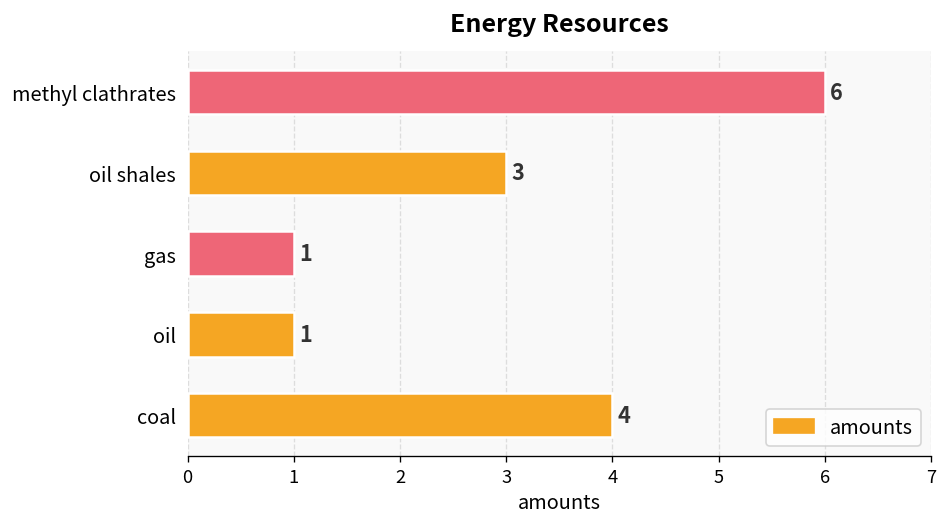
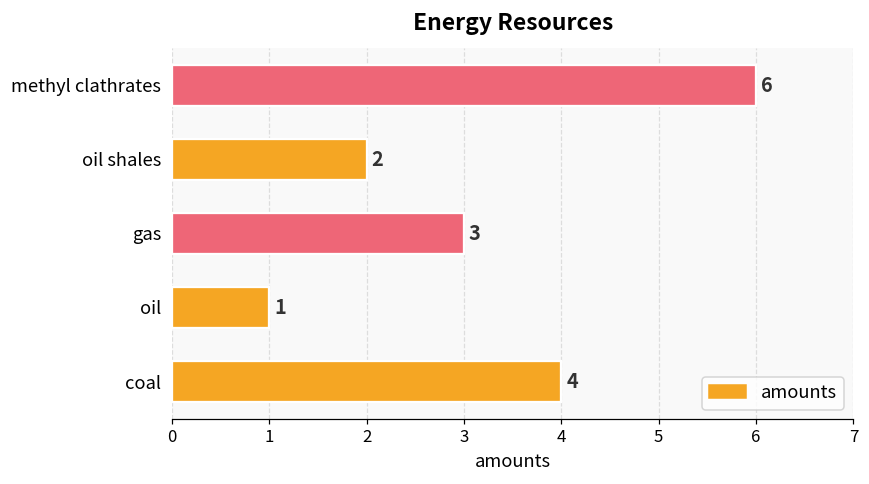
oil shales: 3 -> 2
gas: 1 -> 3
